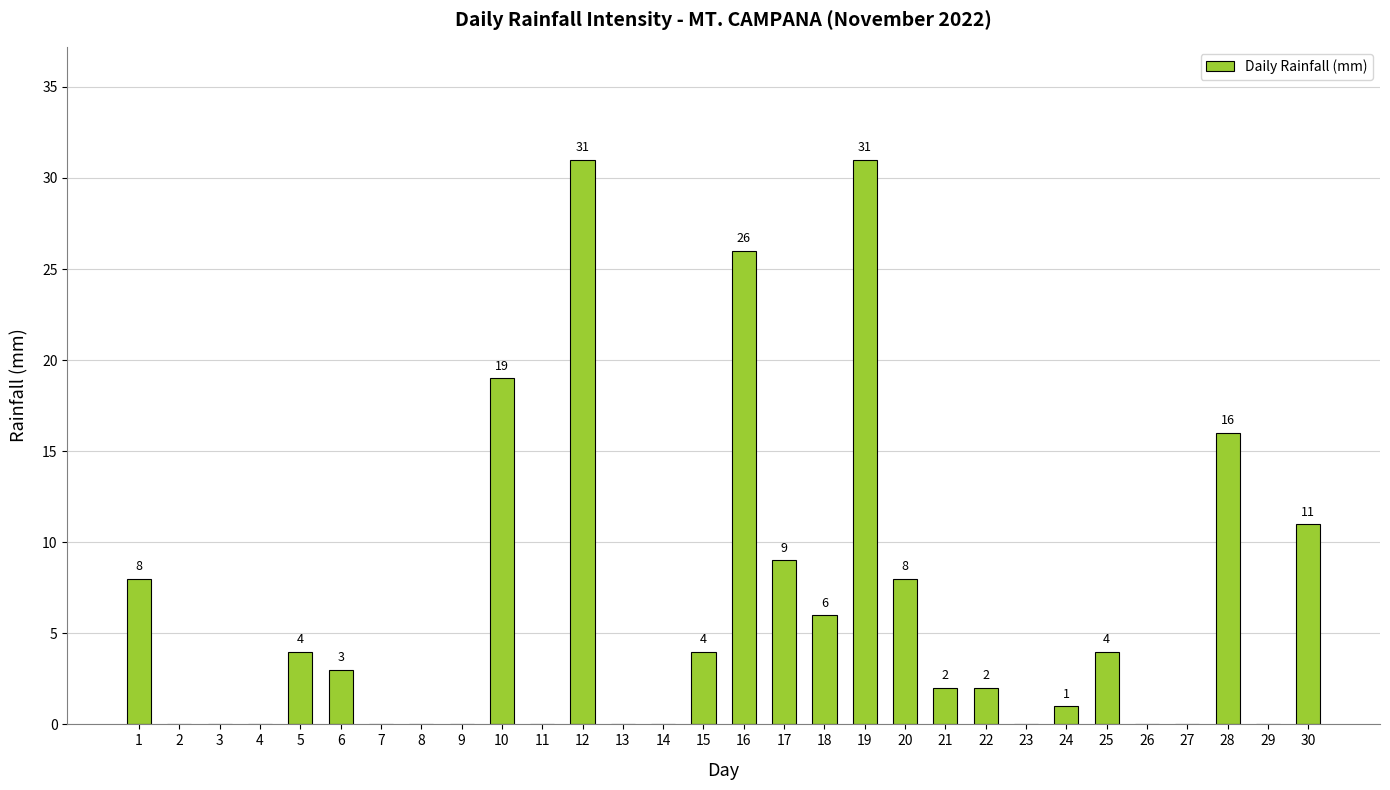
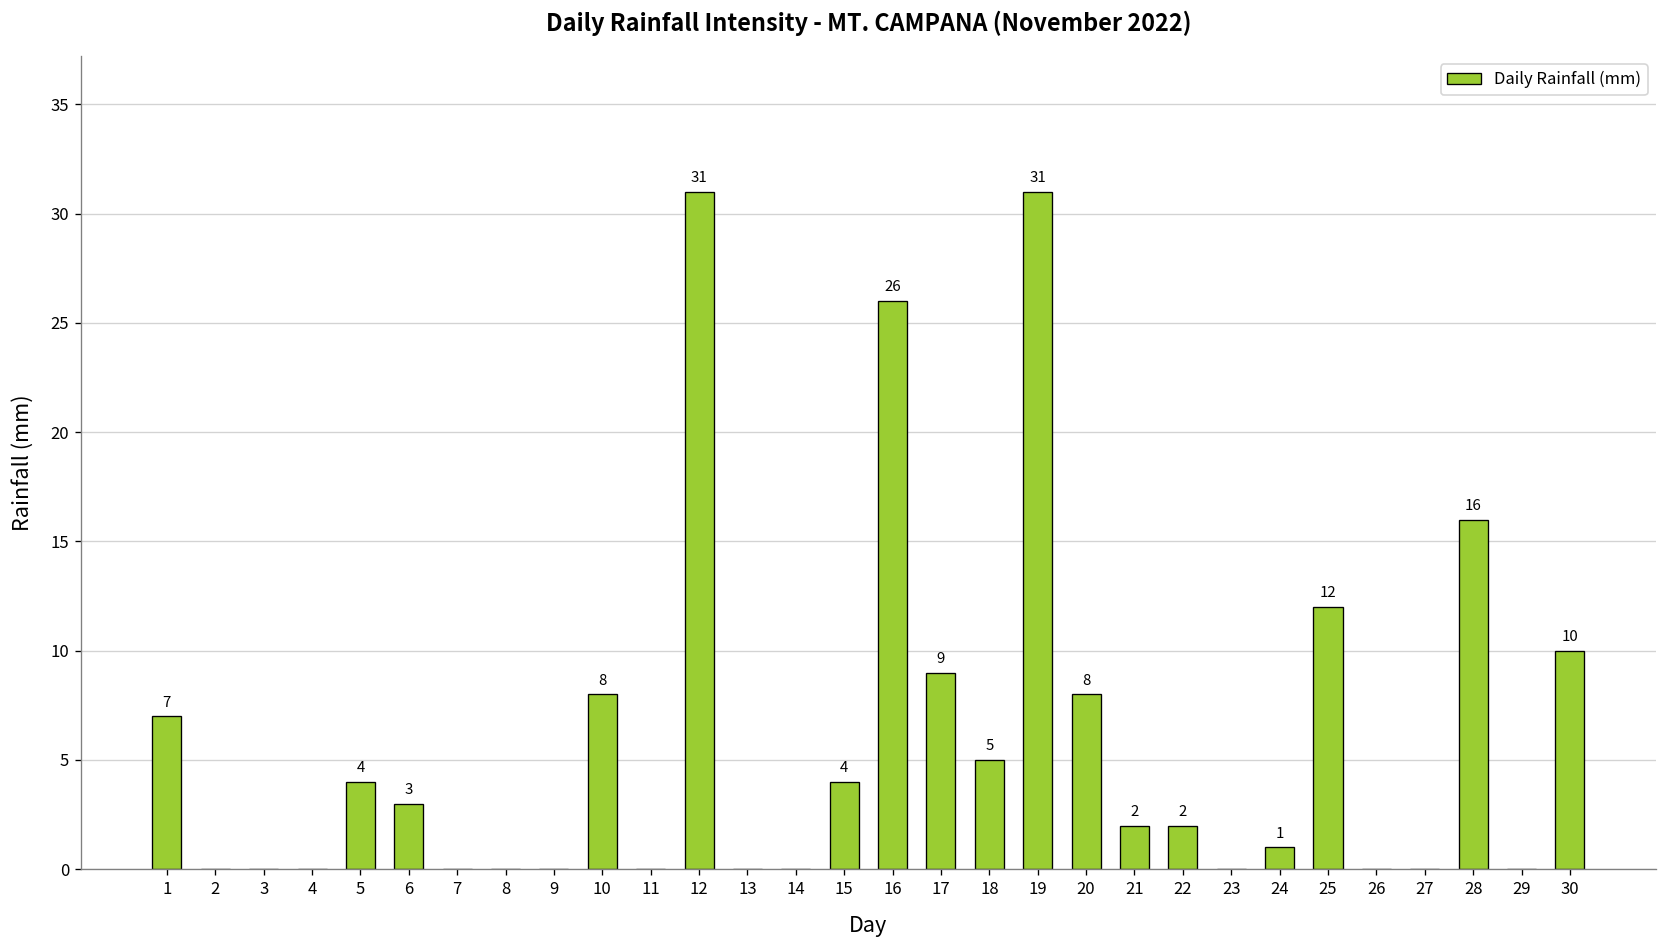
1: 8 -> 7
10: 19 -> 8
18: 6 -> 5
25: 4 -> 12
30: 11 -> 10
